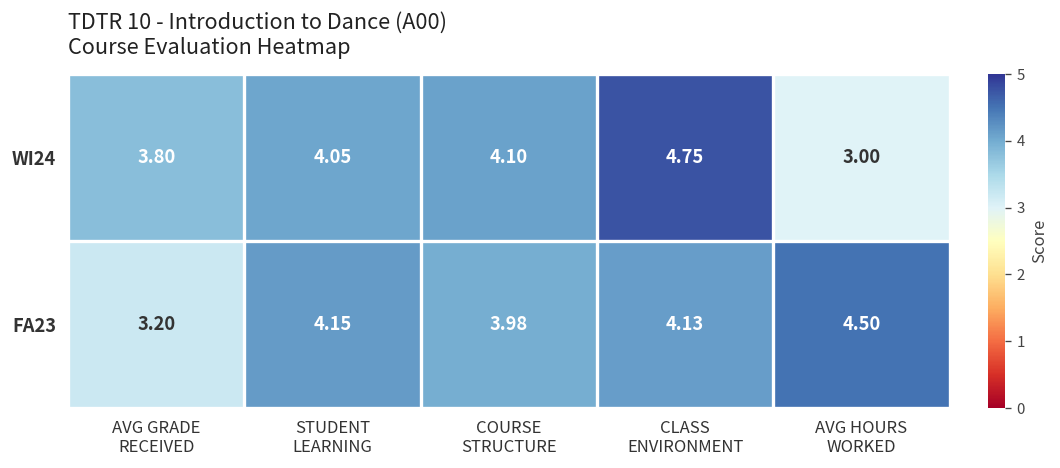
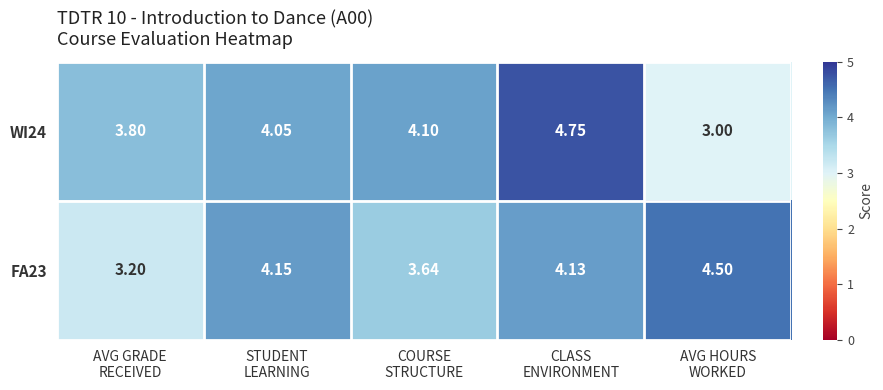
FA23, COURSE STRUCTURE: 3.98 -> 3.64
